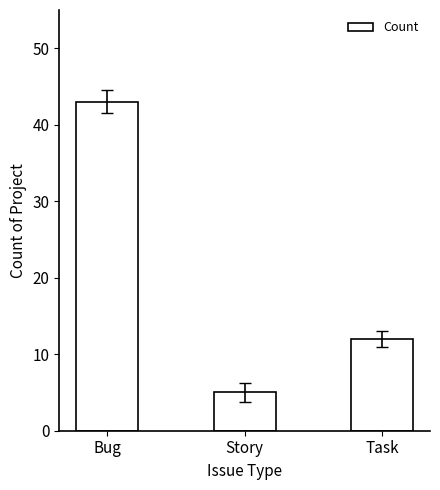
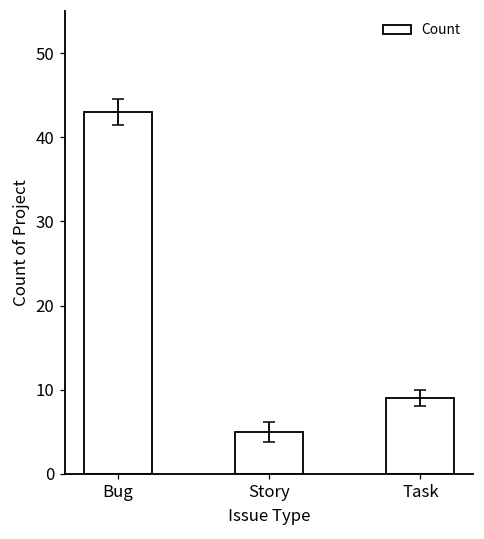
Count, Task: 12 -> 9
